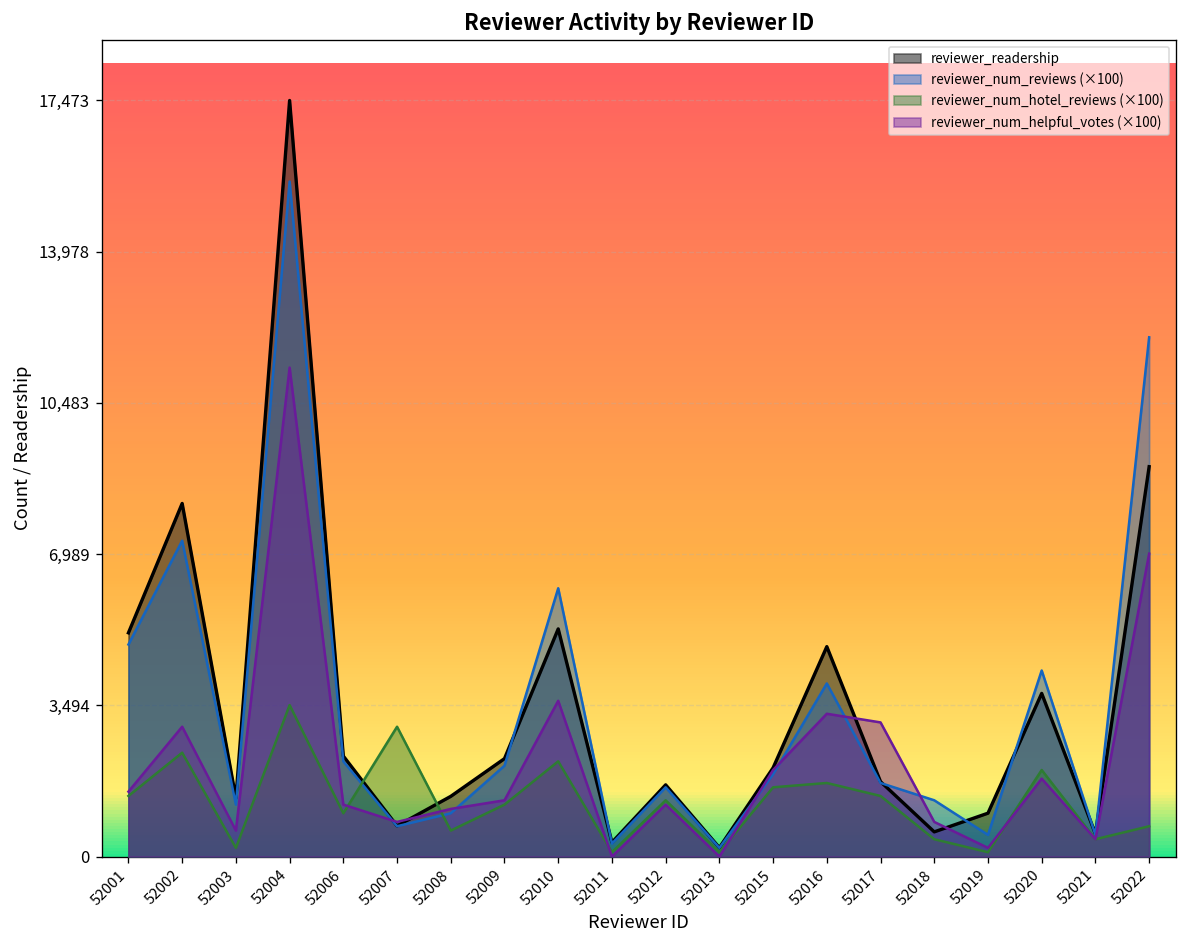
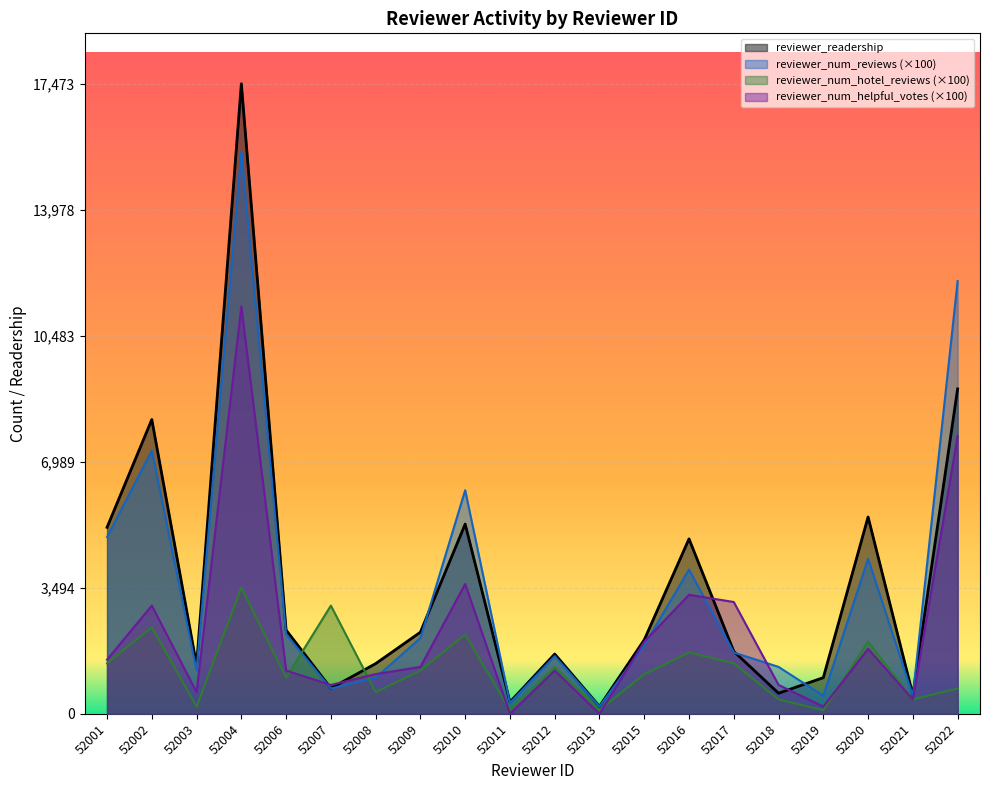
reviewer_num_hotel_reviews (×100), 52015: 1,600 -> 1,100
reviewer_readership, 52020: 3,800 -> 5,500
reviewer_num_helpful_votes (×100), 52022: 7,000 -> 7,700
